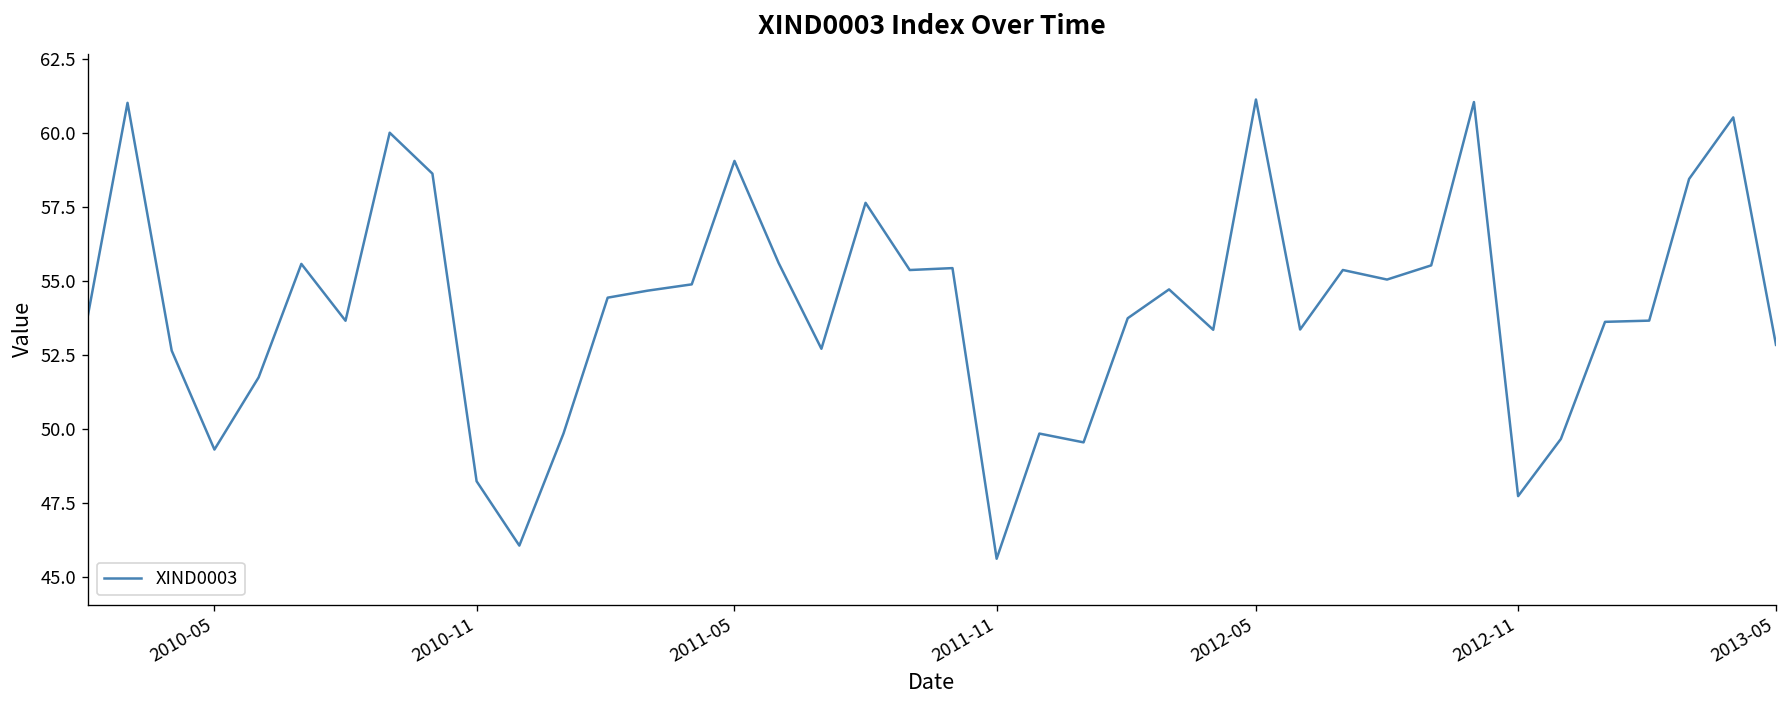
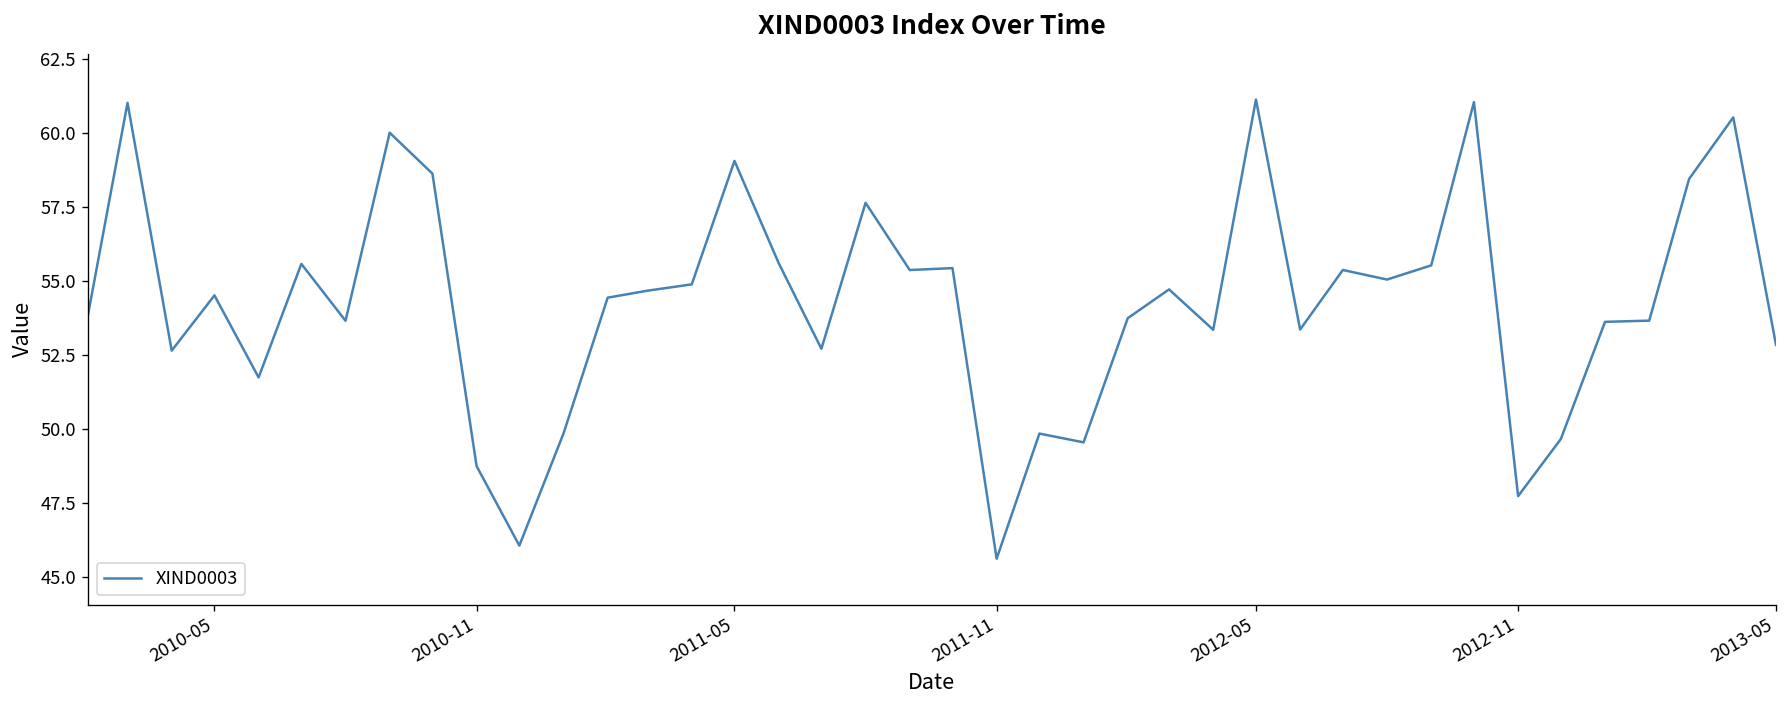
2010-05: 49.3 -> 54.5
2010-11: 48.2 -> 48.7
